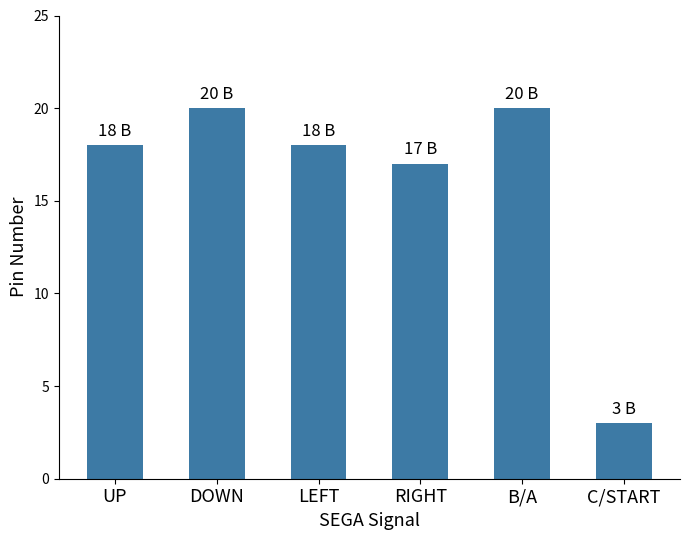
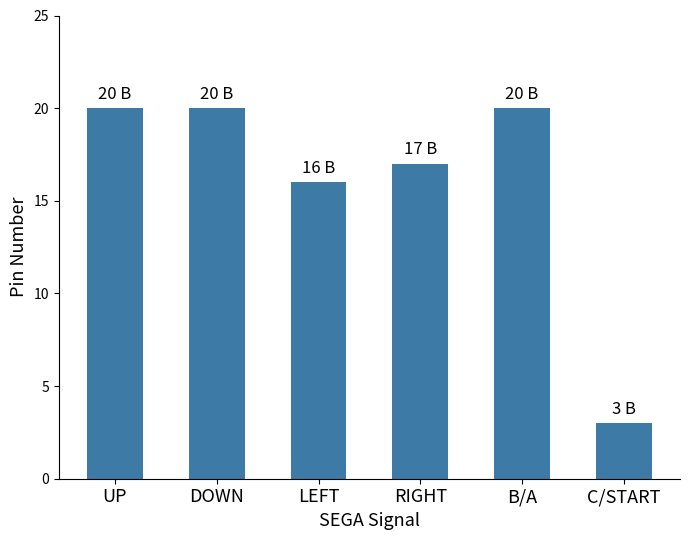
UP: 18 -> 20
LEFT: 18 -> 16
